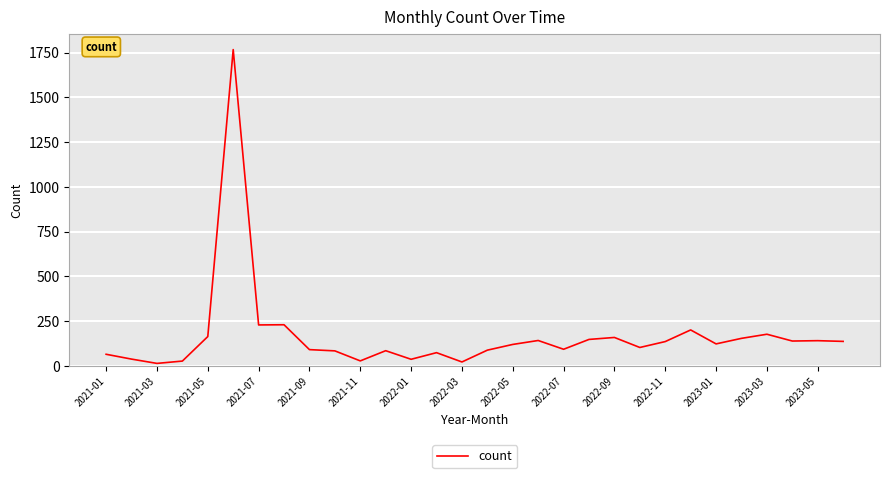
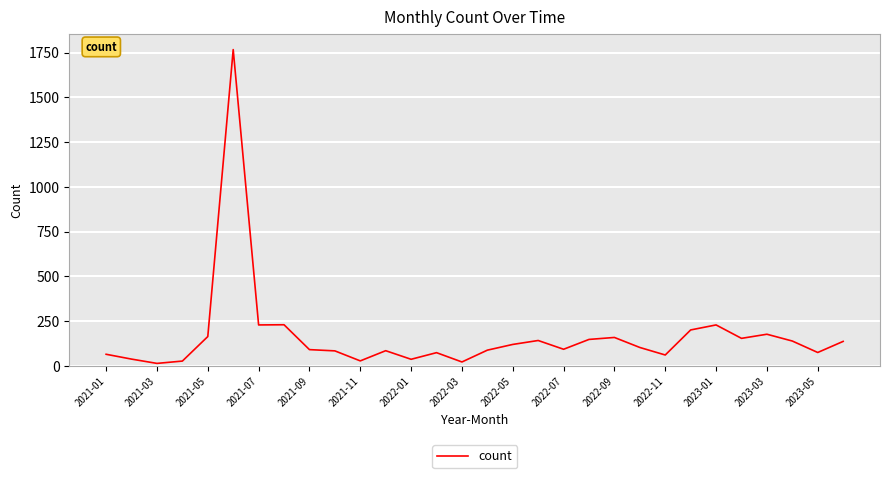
2022-11: 140 -> 60
2023-01: 120 -> 230
2023-05: 140 -> 70
